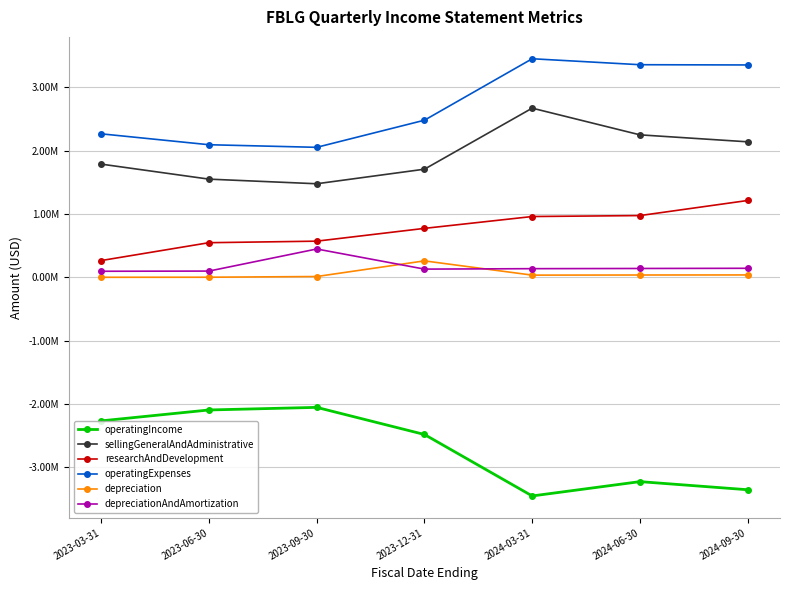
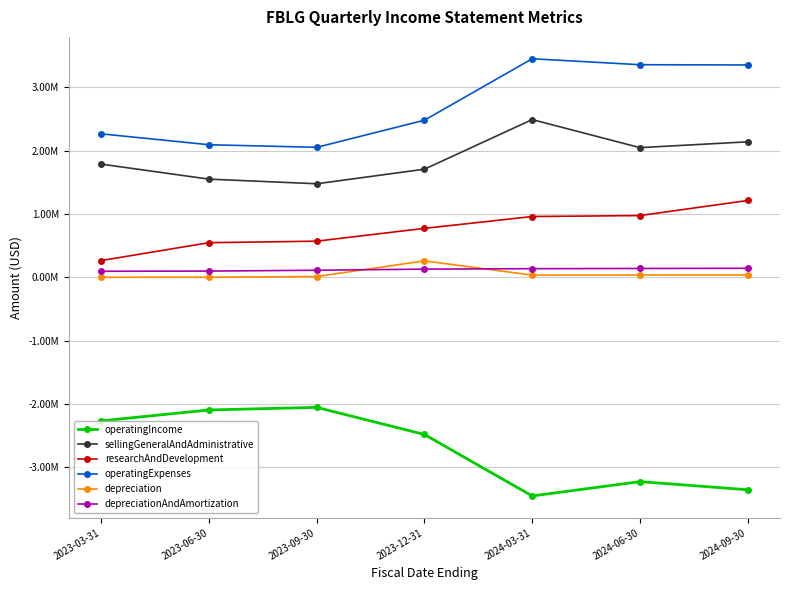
depreciationAndAmortization, 2023-09-30: 400000 -> 100000
sellingGeneralAndAdministrative, 2024-03-31: 2700000 -> 2500000
sellingGeneralAndAdministrative, 2024-06-30: 2200000 -> 2000000
